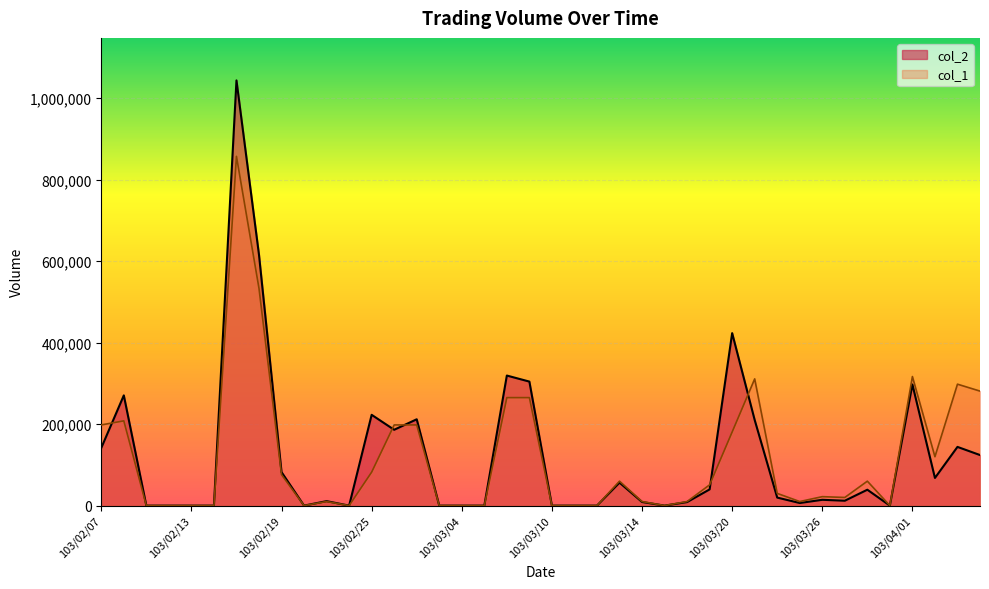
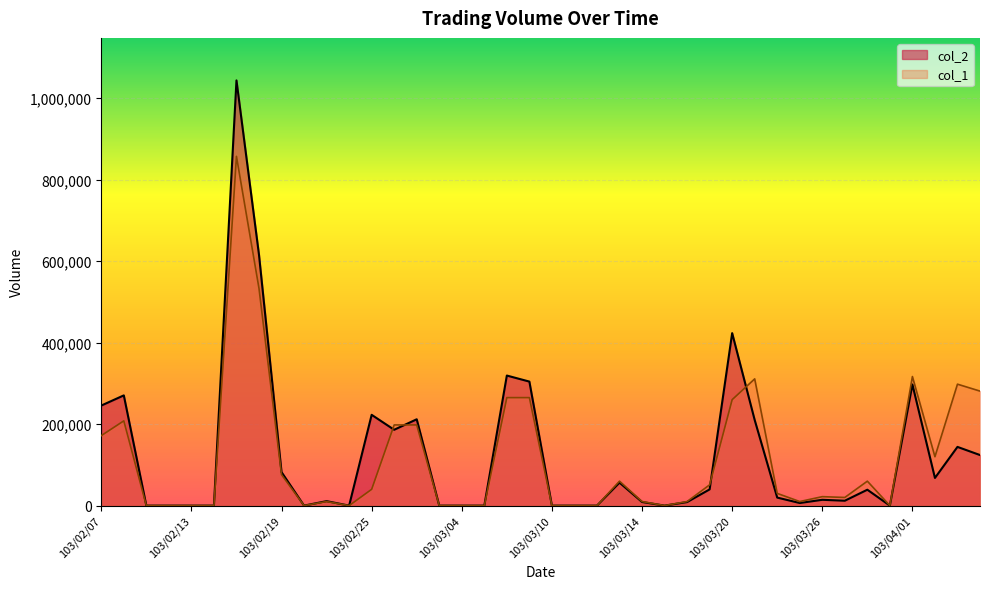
col_2, 103/02/07: 140,000 -> 250,000
col_1, 103/02/07: 200,000 -> 170,000
col_1, 103/02/25: 80,000 -> 40,000
col_1, 103/03/20: 180,000 -> 260,000
